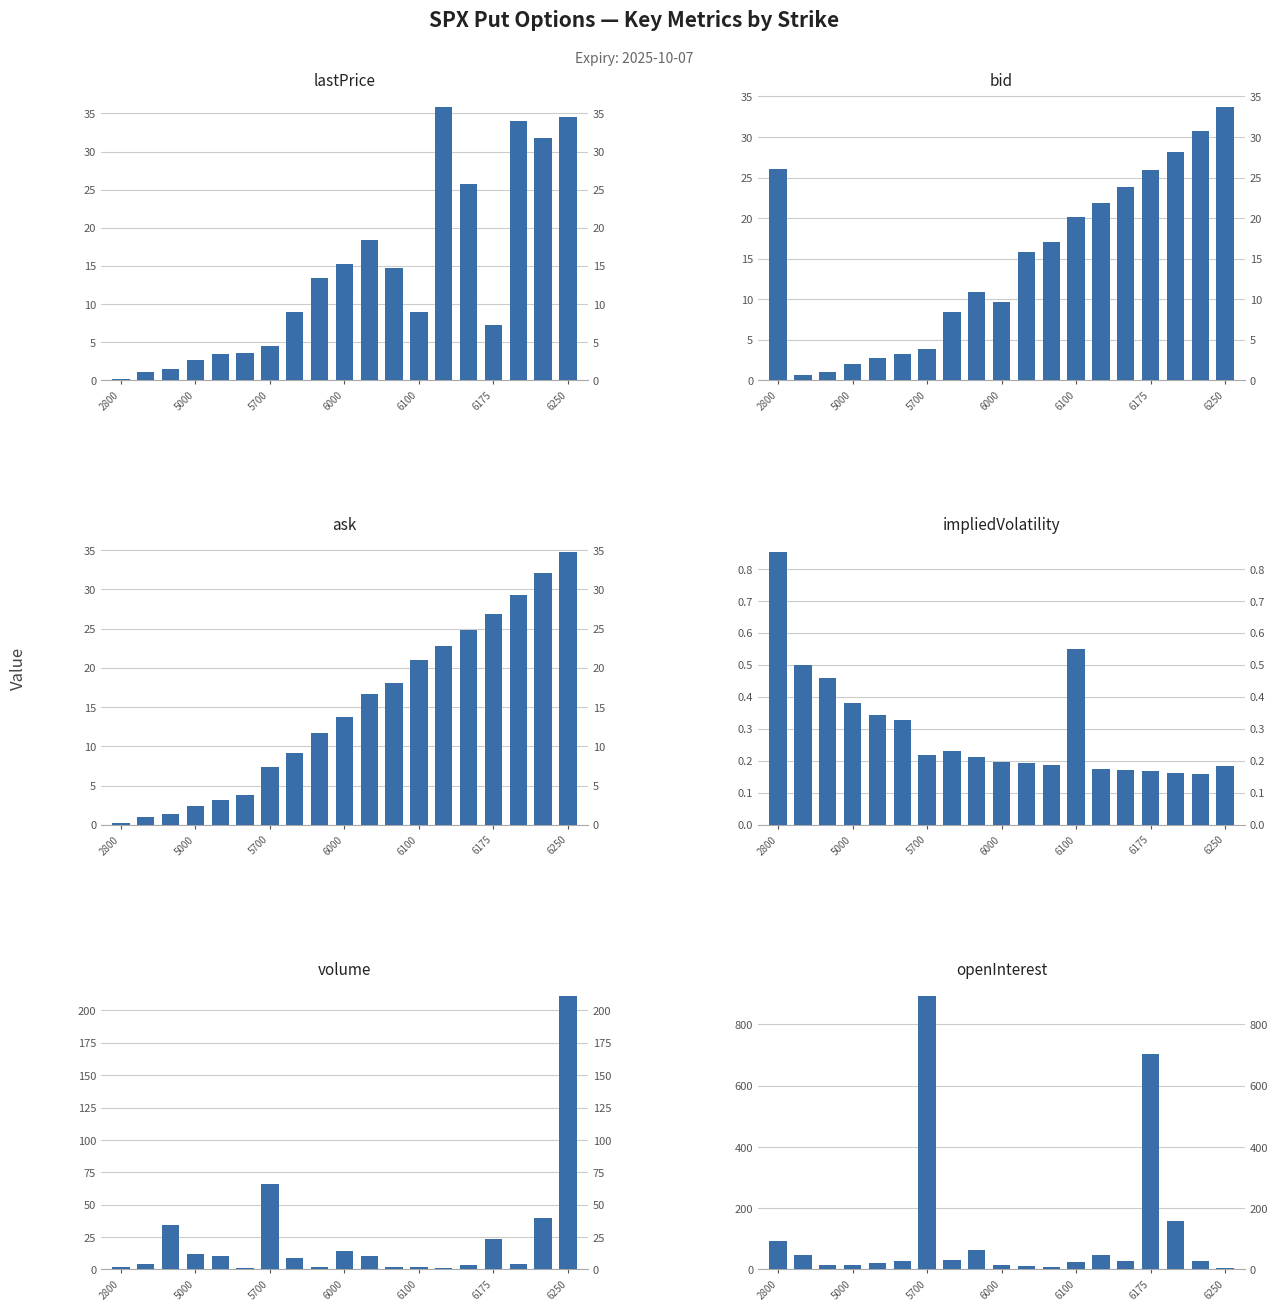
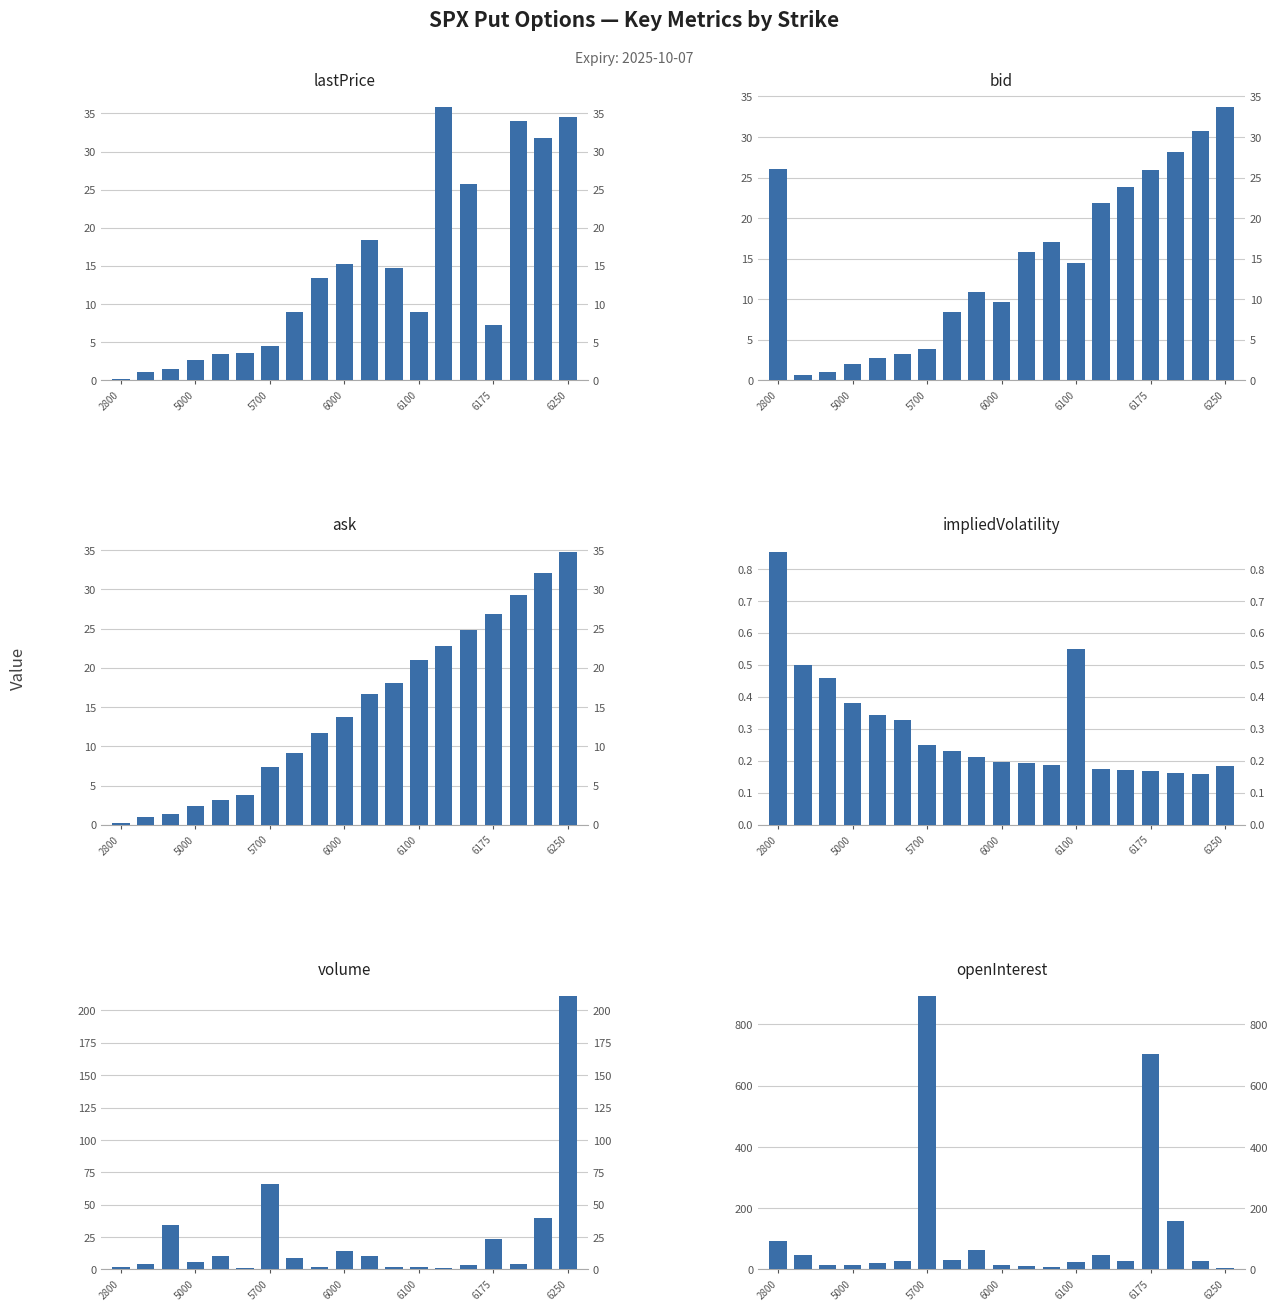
bid, 6100: 20 -> 14
impliedVolatility, 5700: 0.22 -> 0.25
volume, 5000: 12 -> 6
